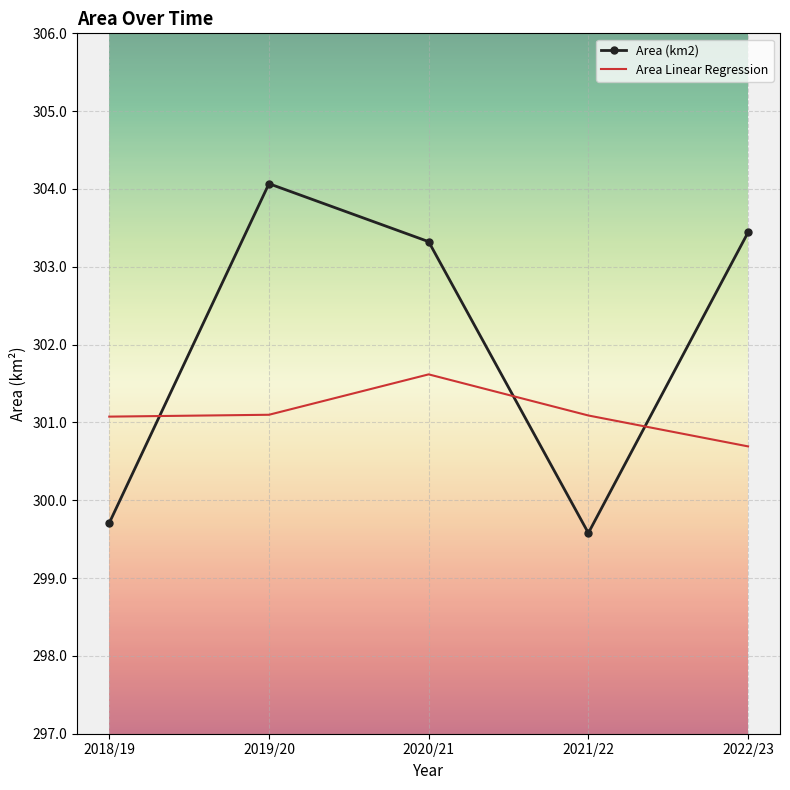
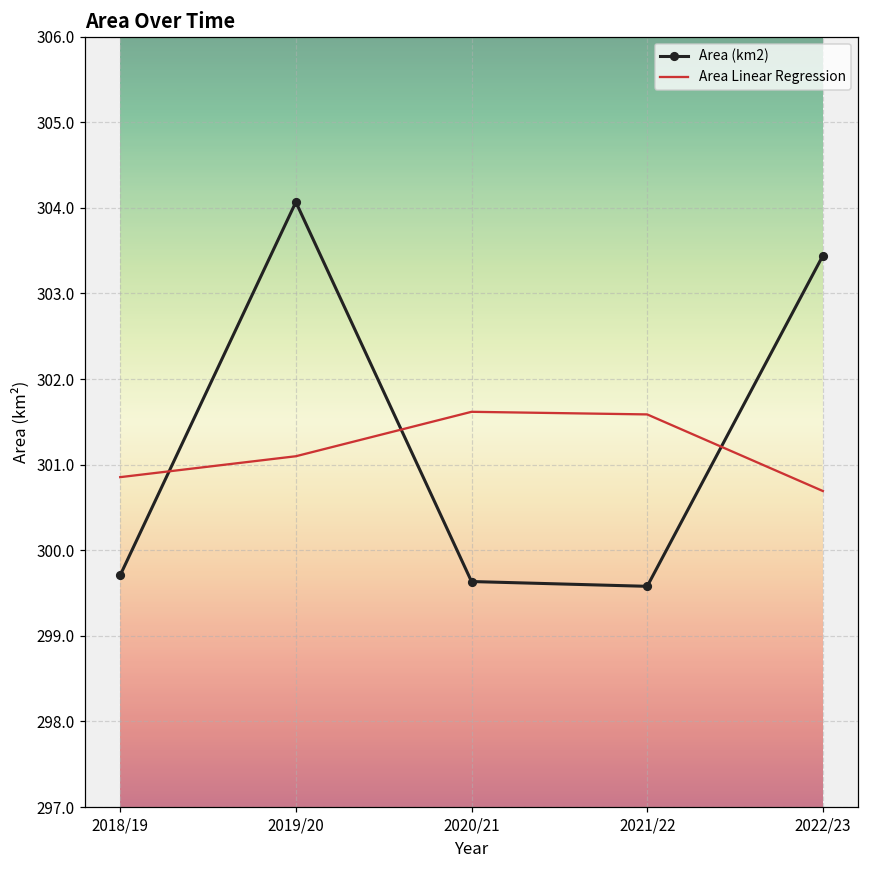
Area Linear Regression, 2018/19: 301.1 -> 300.9
Area (km2), 2020/21: 303.3 -> 299.6
Area Linear Regression, 2021/22: 301.1 -> 301.6
